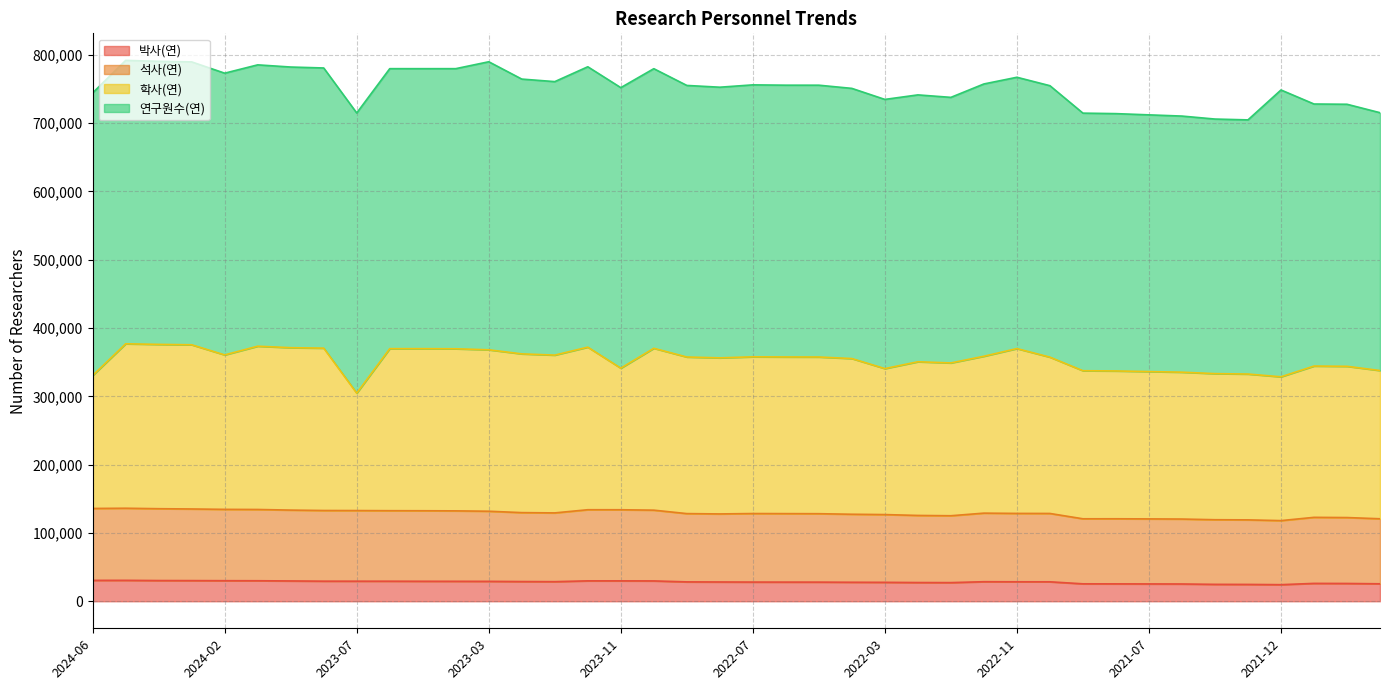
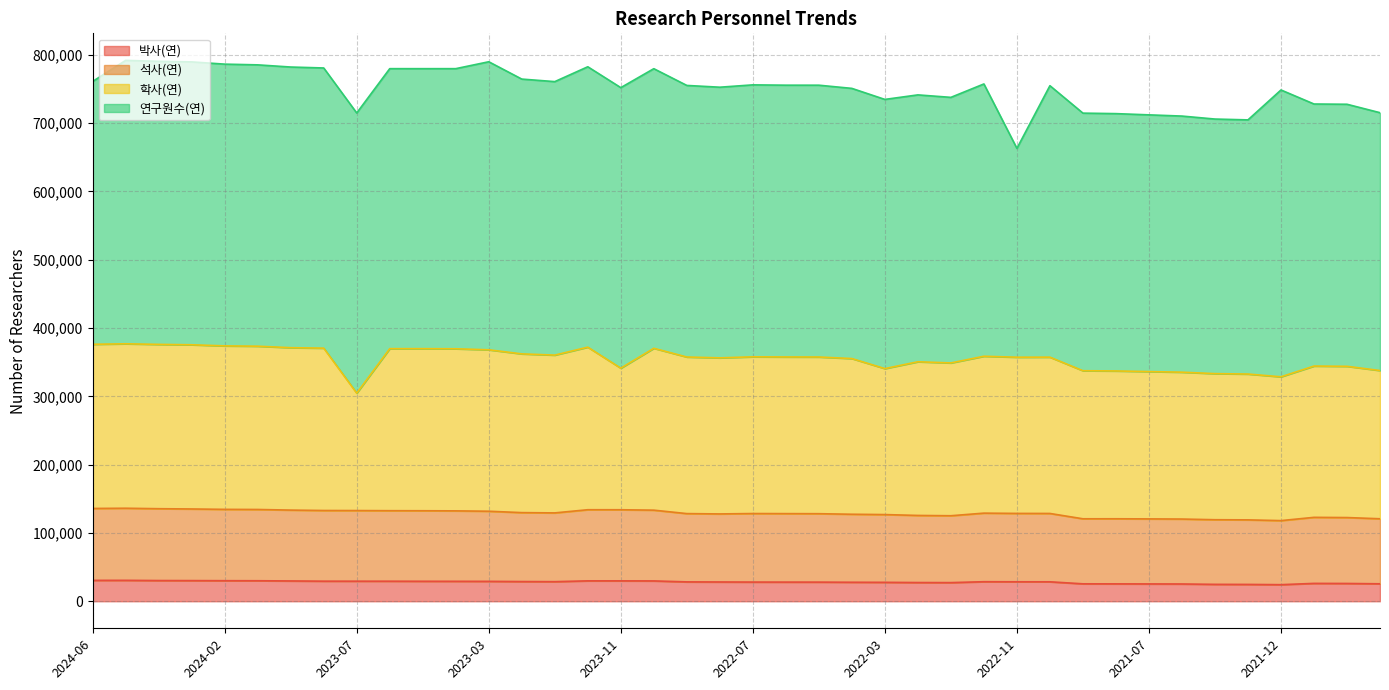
학사(연), 2024-06: 190,000 -> 240,000
연구원수(연), 2024-06: 410,000 -> 380,000
학사(연), 2024-02: 230,000 -> 240,000
학사(연), 2022-11: 240,000 -> 230,000
연구원수(연), 2022-11: 400,000 -> 310,000
